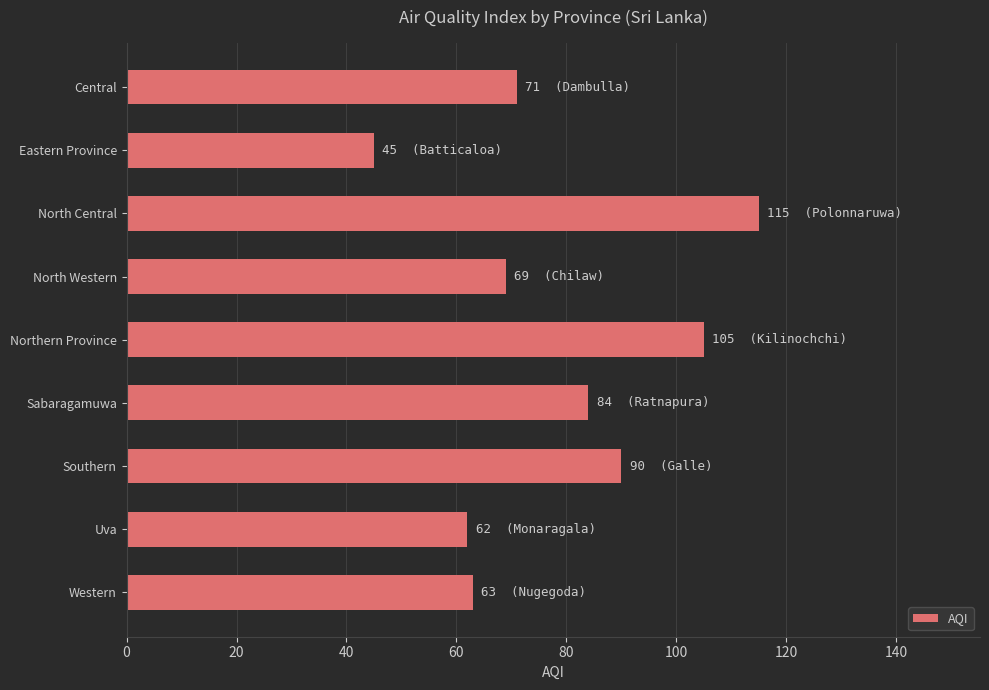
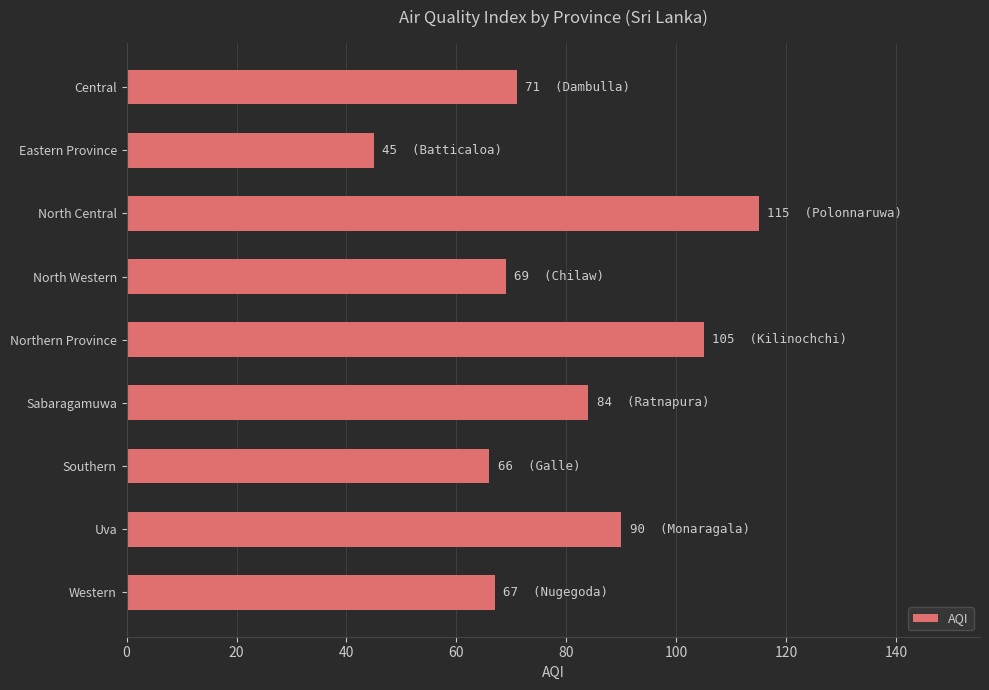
Southern: 90 -> 66
Uva: 62 -> 90
Western: 63 -> 67
